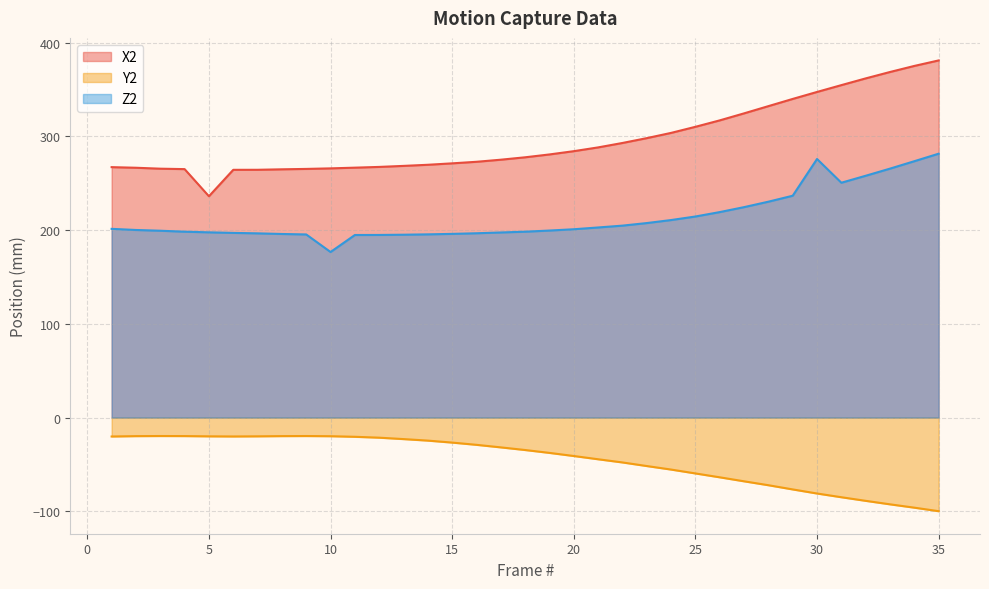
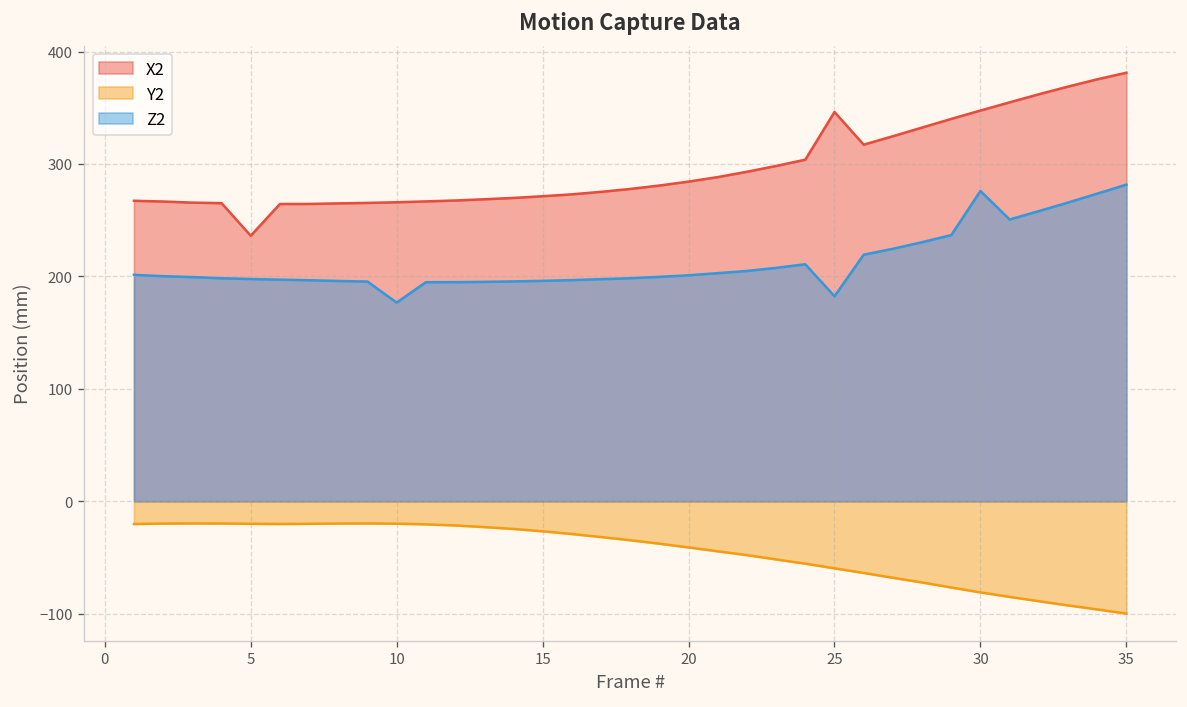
X2, 25: 310 -> 350
Z2, 25: 210 -> 180
